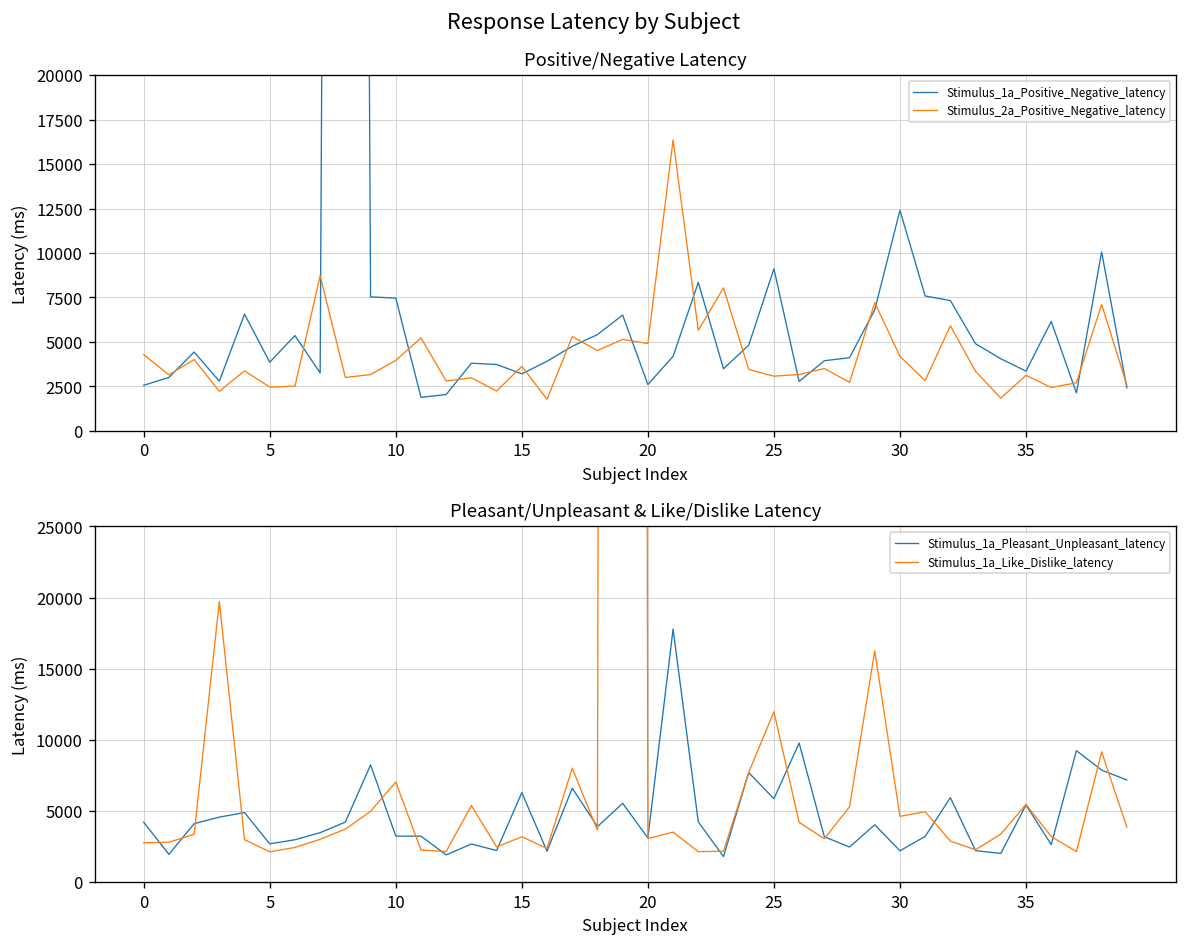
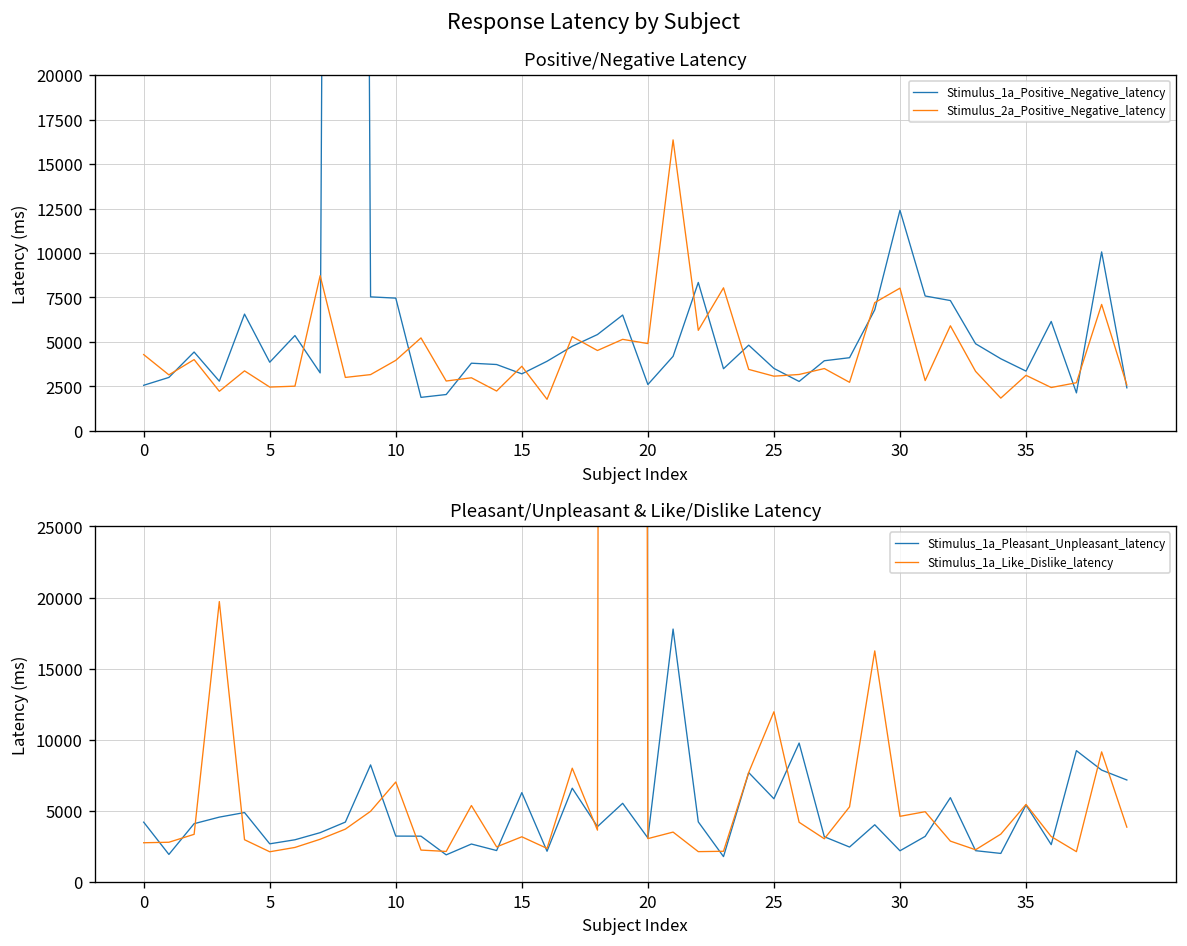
Positive/Negative Latency, Stimulus_1a_Positive_Negative_latency, 25: 9100 -> 3500
Positive/Negative Latency, Stimulus_2a_Positive_Negative_latency, 30: 4200 -> 8000
